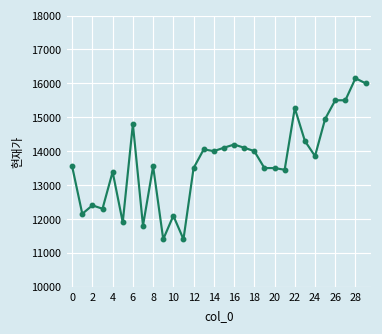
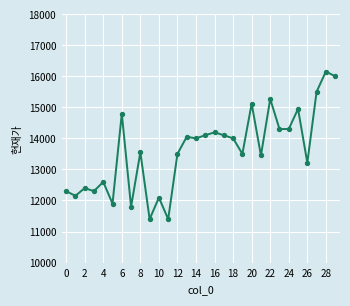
0: 13500 -> 12300
4: 13400 -> 12600
20: 13500 -> 15100
24: 13900 -> 14300
26: 15500 -> 13200
